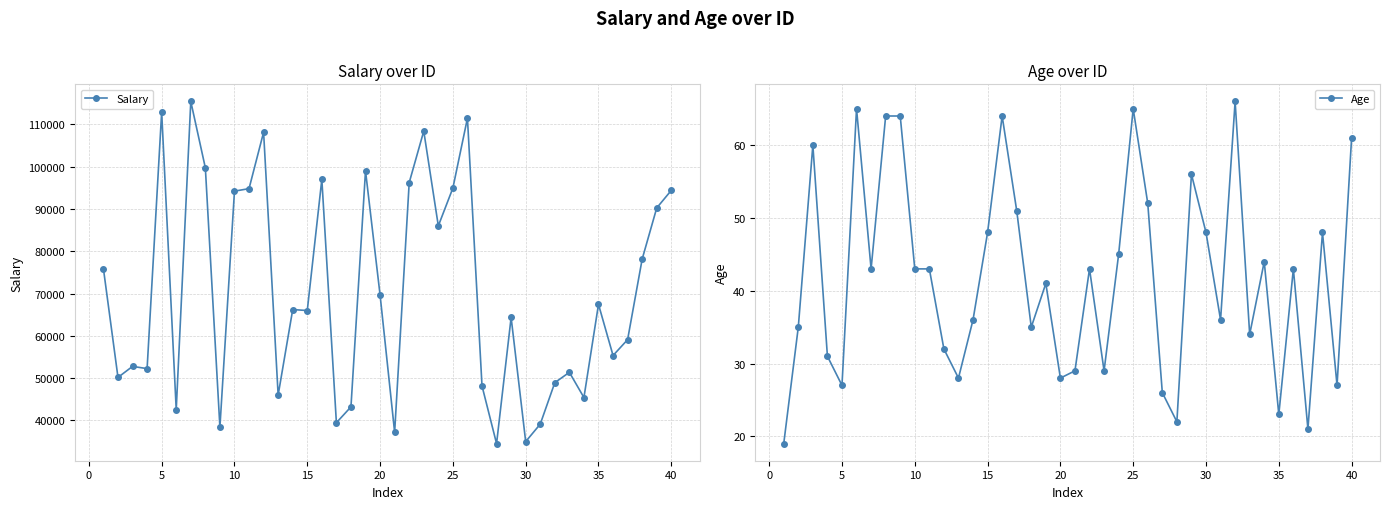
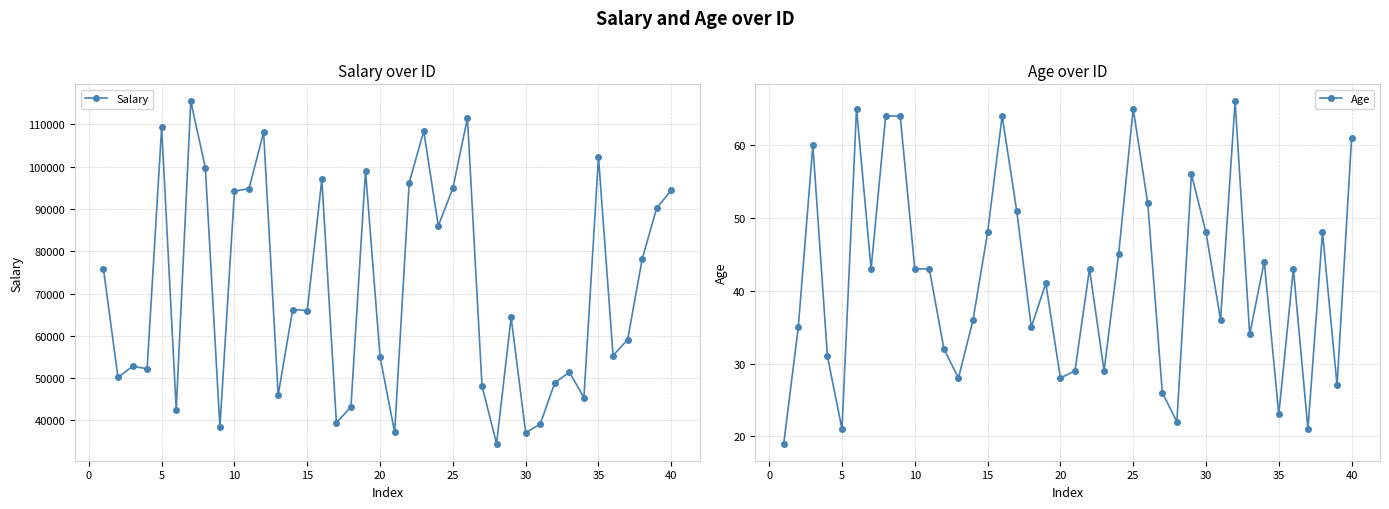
Salary over ID, 5: 113000 -> 109000
Salary over ID, 20: 70000 -> 55000
Salary over ID, 30: 35000 -> 37000
Salary over ID, 35: 67000 -> 102000
Age over ID, 5: 27 -> 21
